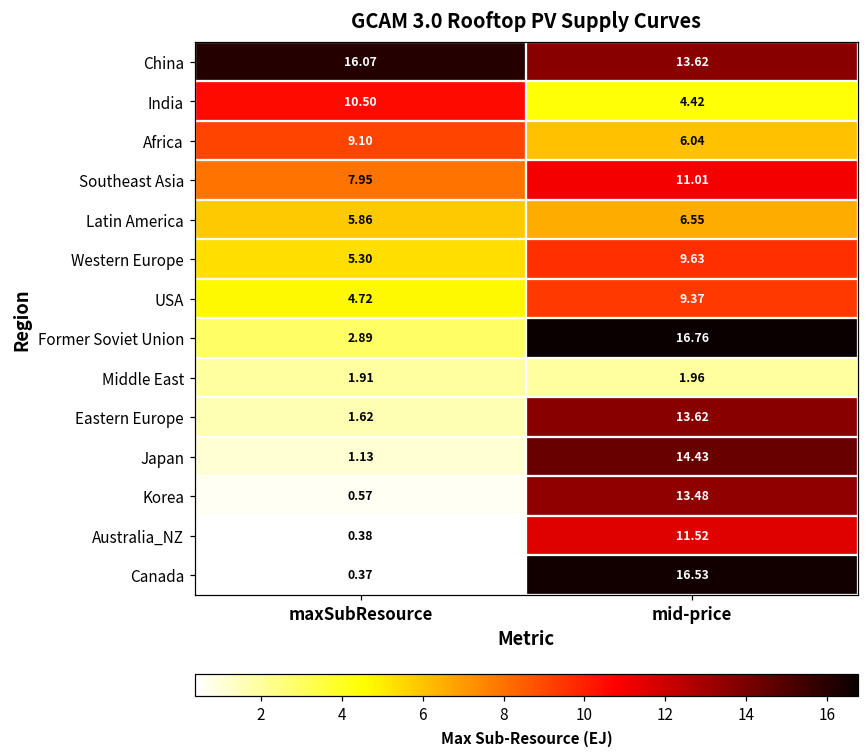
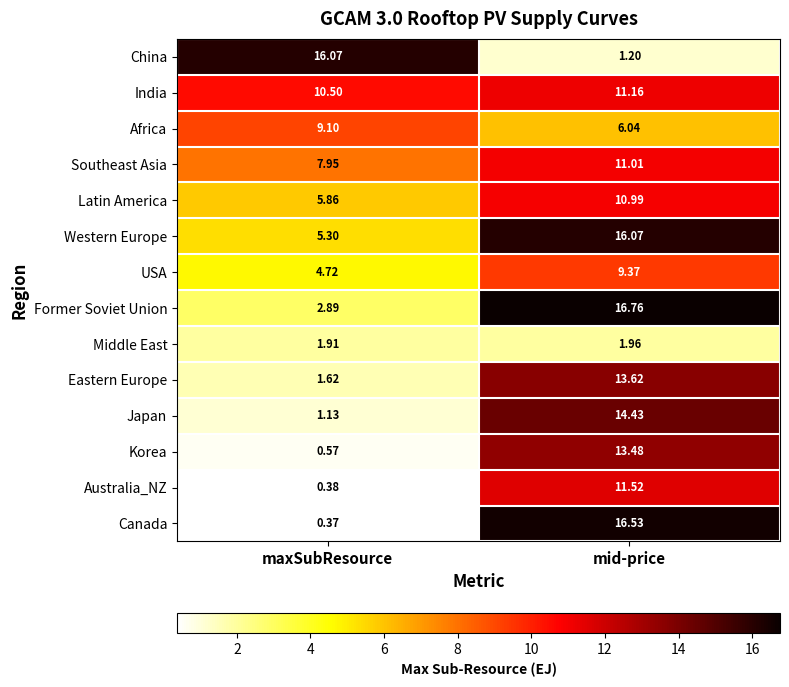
China, mid-price: 13.62 -> 1.20
India, mid-price: 4.42 -> 11.16
Latin America, mid-price: 6.55 -> 10.99
Western Europe, mid-price: 9.63 -> 16.07
